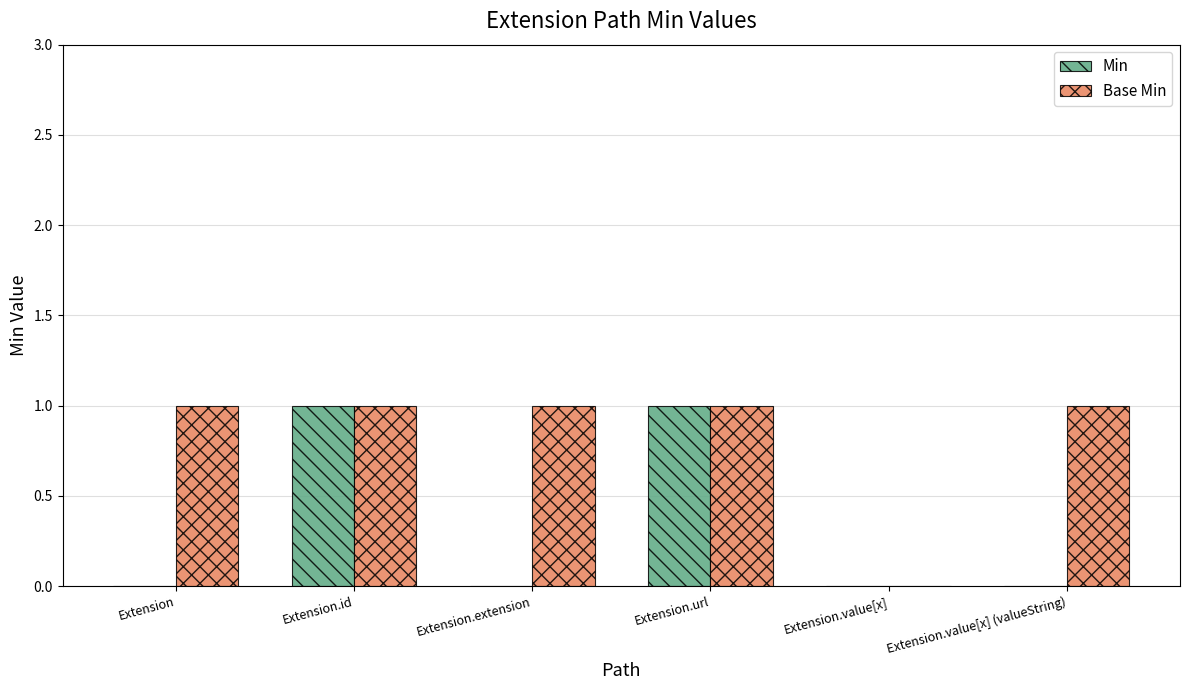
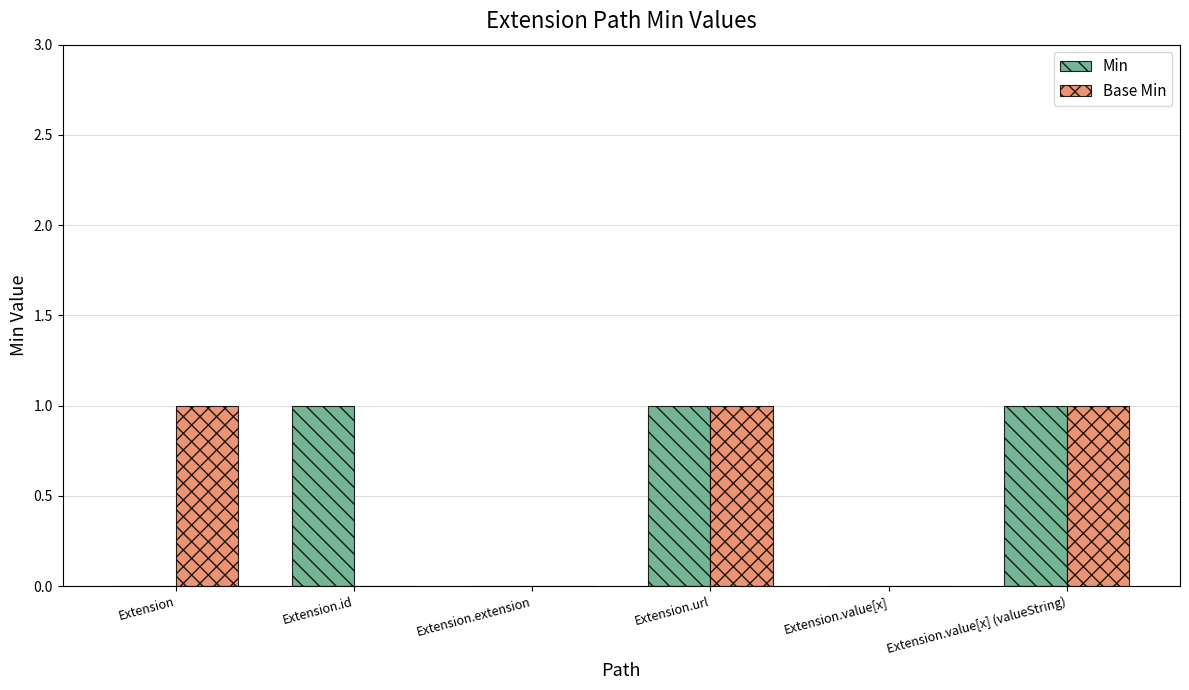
Base Min, Extension.id: 1 -> 0
Base Min, Extension.extension: 1 -> 0
Min, Extension.value[x] (valueString): 0 -> 1
